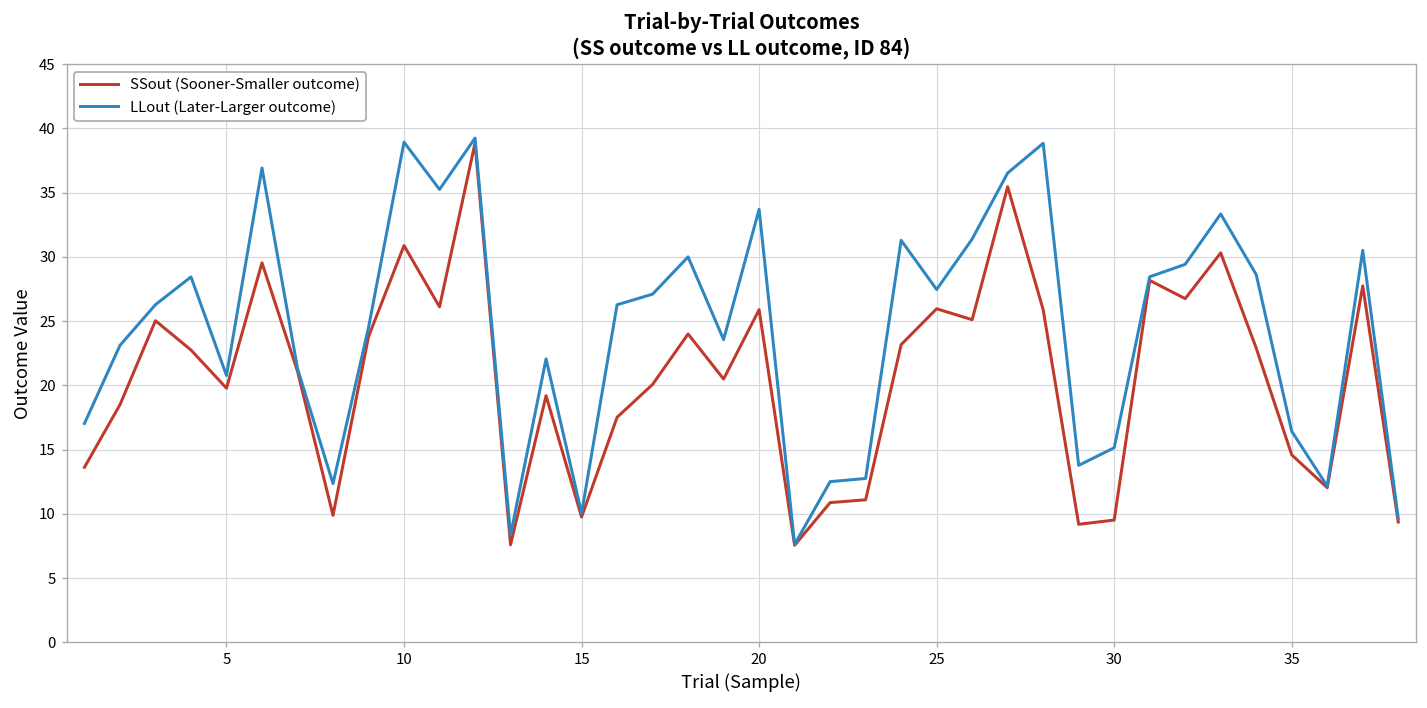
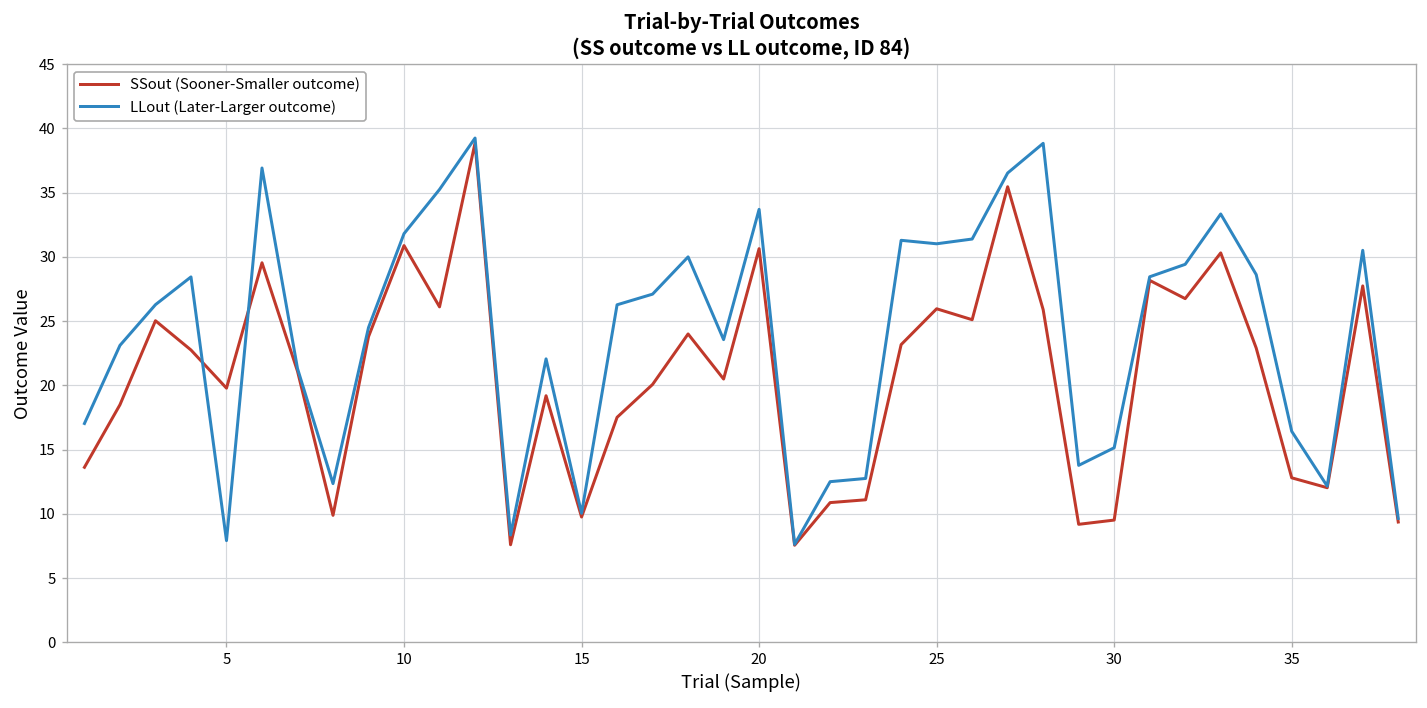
LLout (Later-Larger outcome), 5: 20.8 -> 7.9
LLout (Later-Larger outcome), 10: 38.9 -> 31.8
SSout (Sooner-Smaller outcome), 20: 25.9 -> 30.6
LLout (Later-Larger outcome), 25: 27.5 -> 31.0
SSout (Sooner-Smaller outcome), 35: 14.6 -> 12.8
